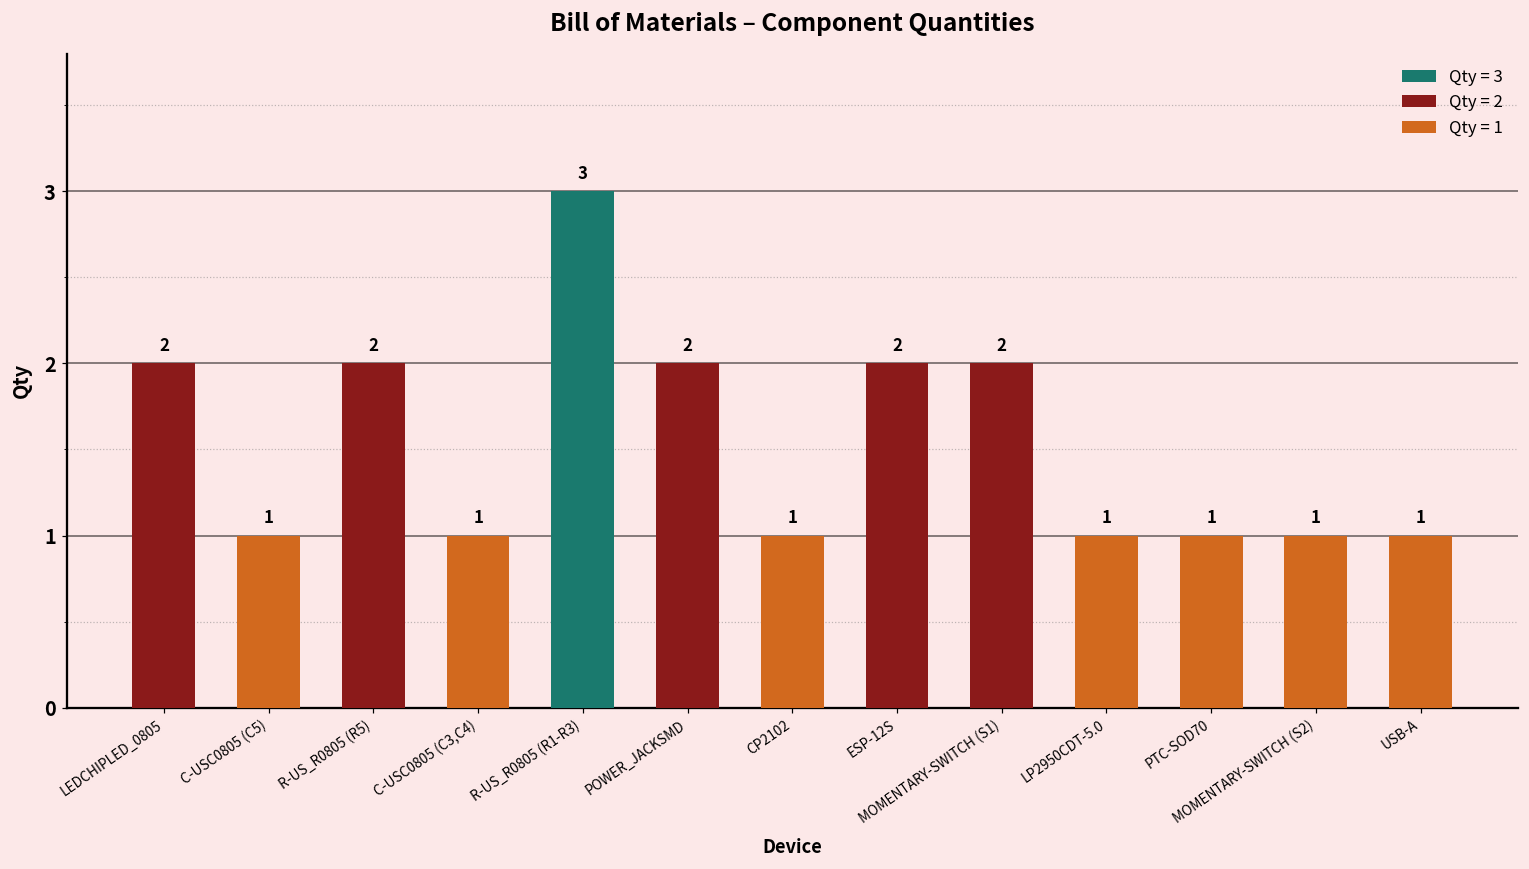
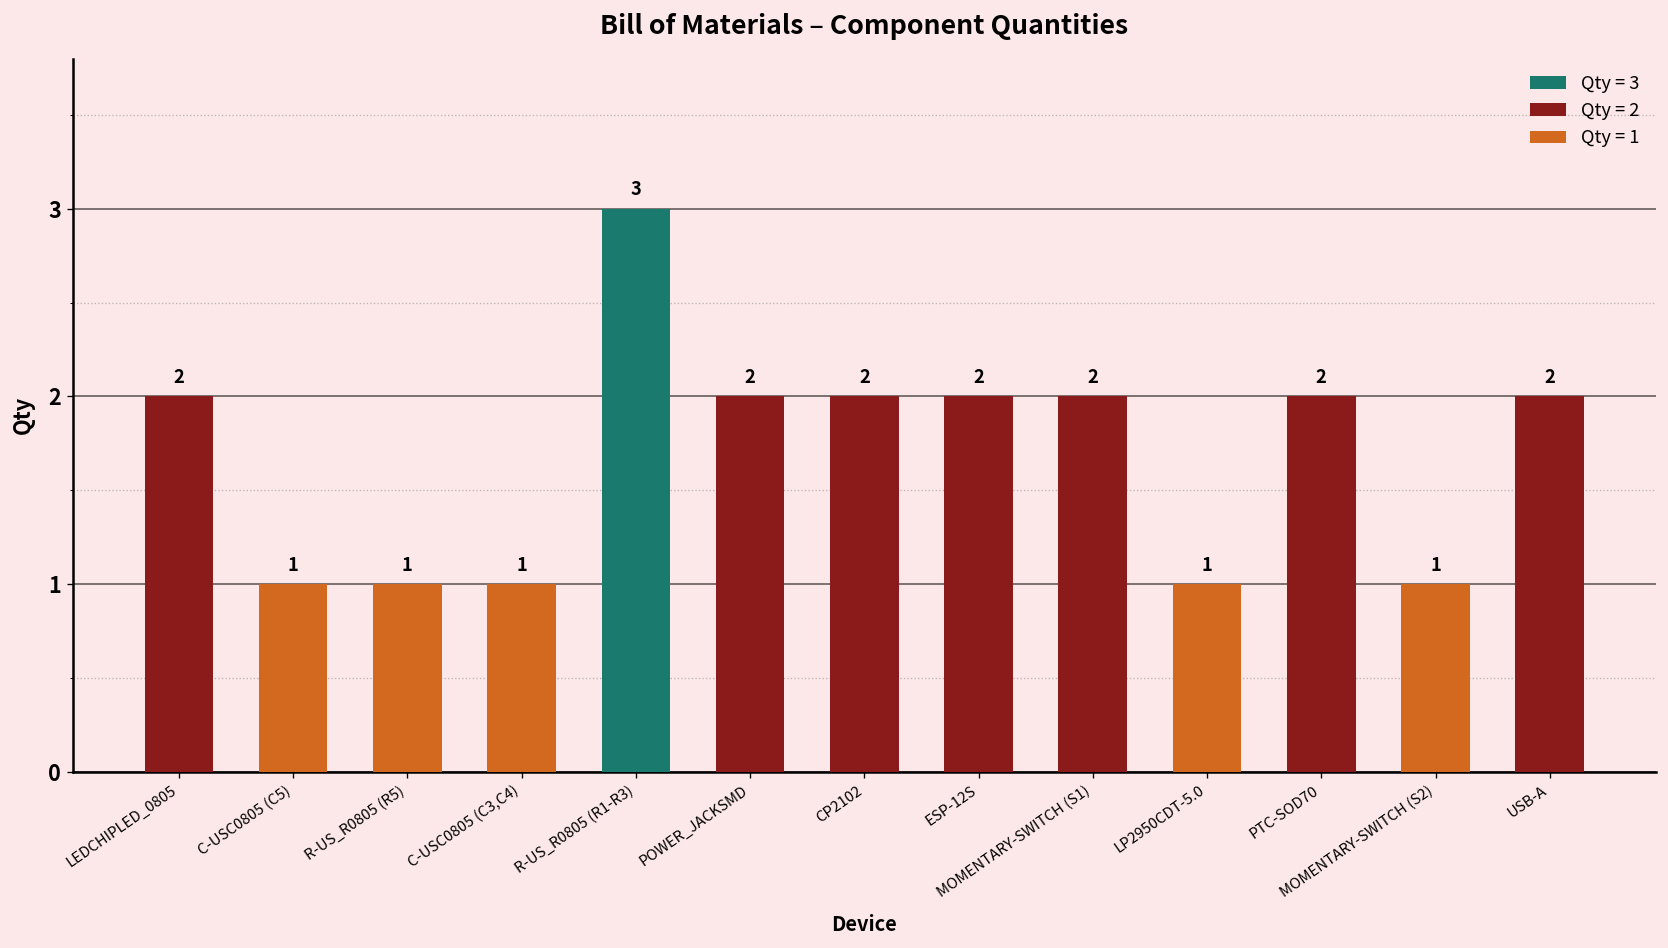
R-US_R0805 (R5): 2 -> 1
CP2102: 1 -> 2
PTC-SOD70: 1 -> 2
USB-A: 1 -> 2
